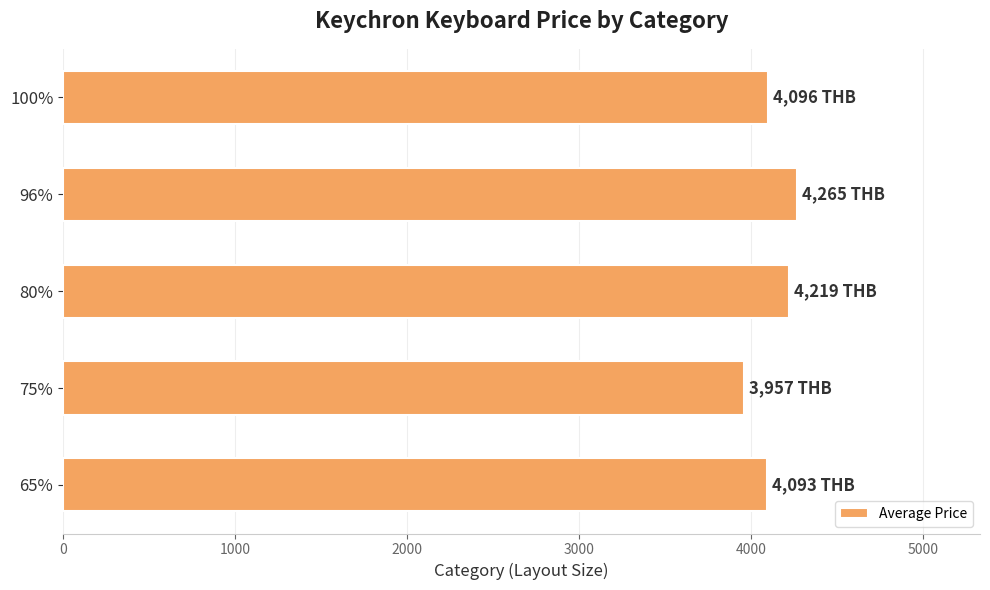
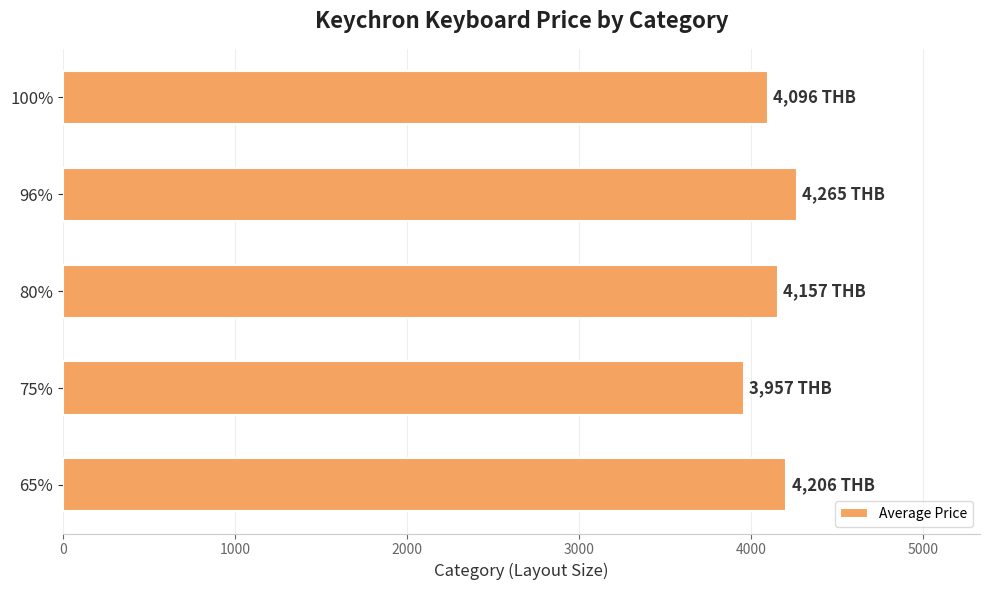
80%: 4,219 -> 4,157
65%: 4,093 -> 4,206
